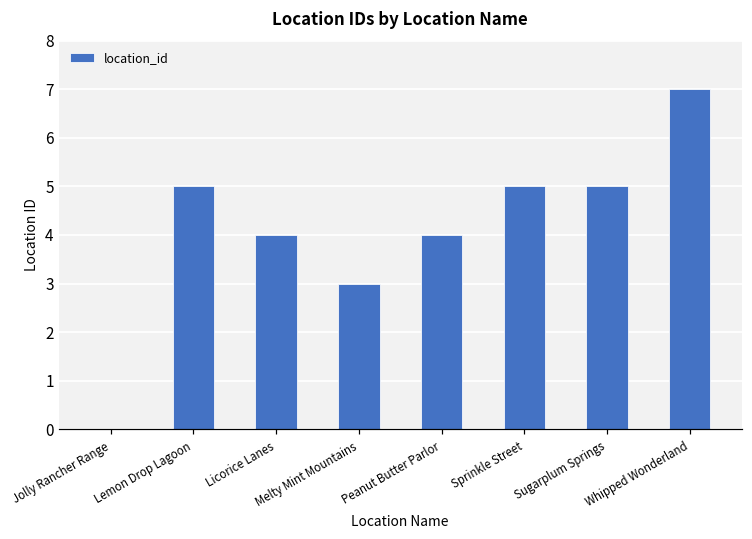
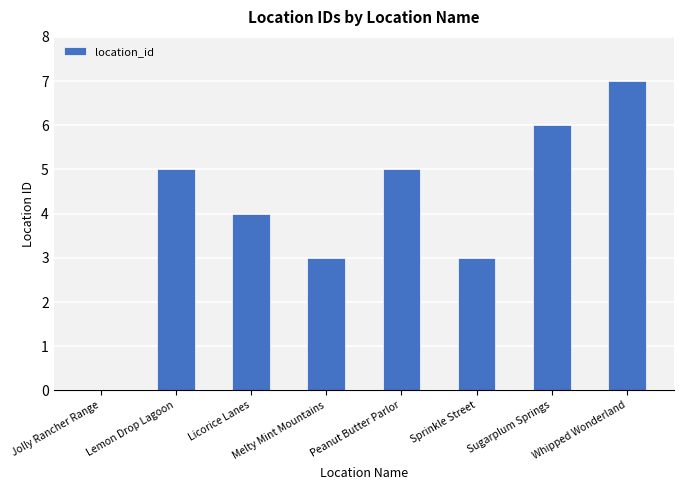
Peanut Butter Parlor: 4 -> 5
Sprinkle Street: 5 -> 3
Sugarplum Springs: 5 -> 6
